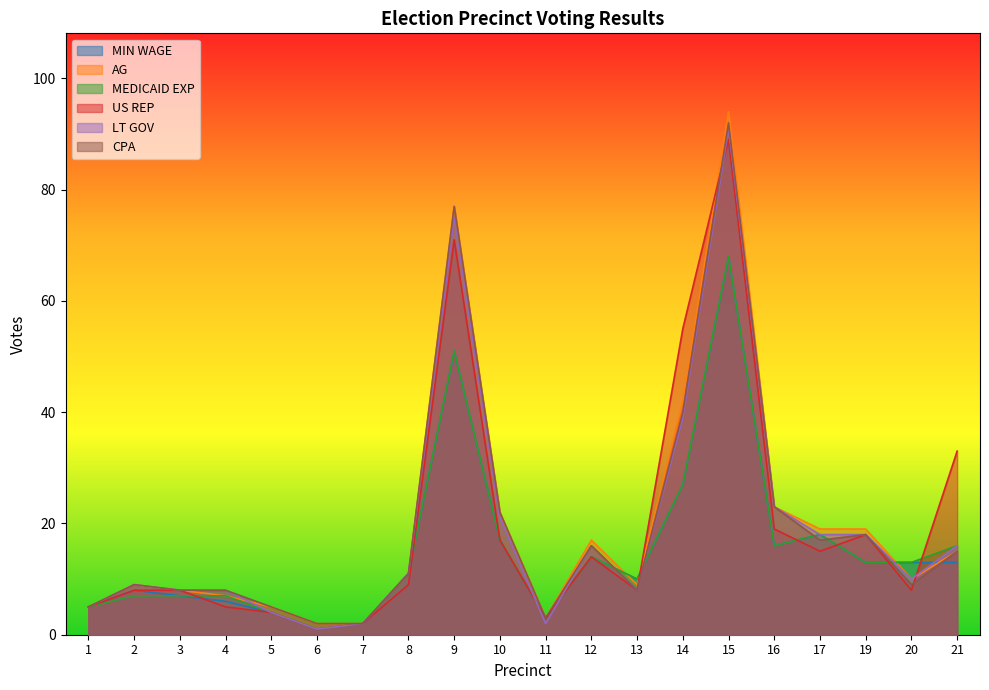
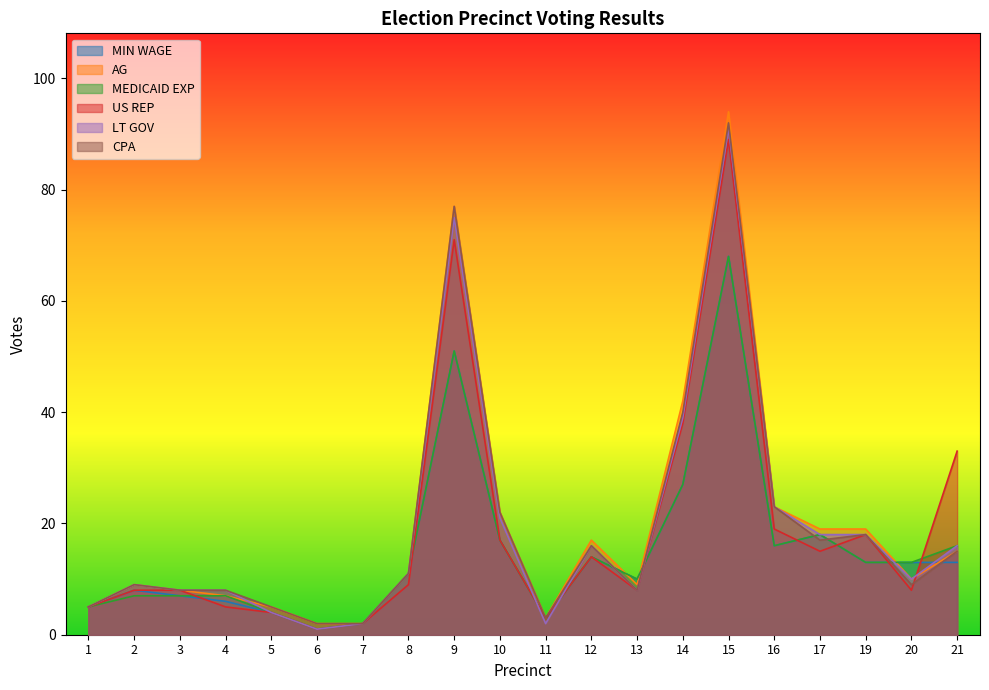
US REP, 14: 55 -> 38
